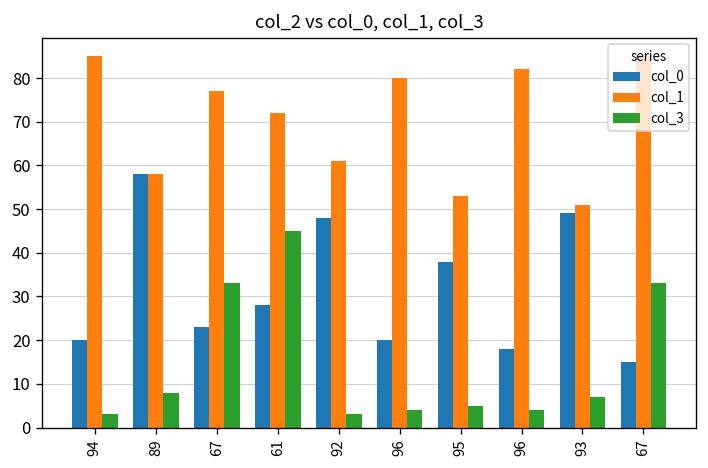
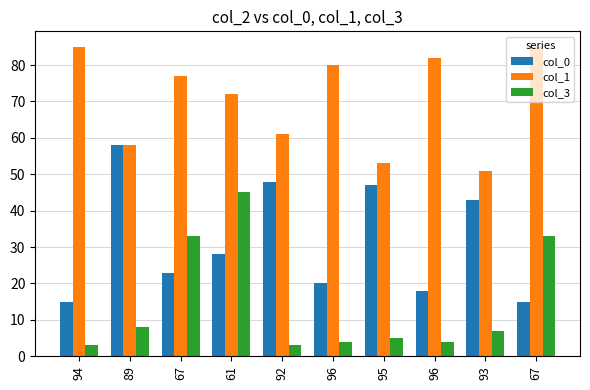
col_0, 94: 20 -> 15
col_0, 95: 38 -> 47
col_0, 93: 49 -> 43
